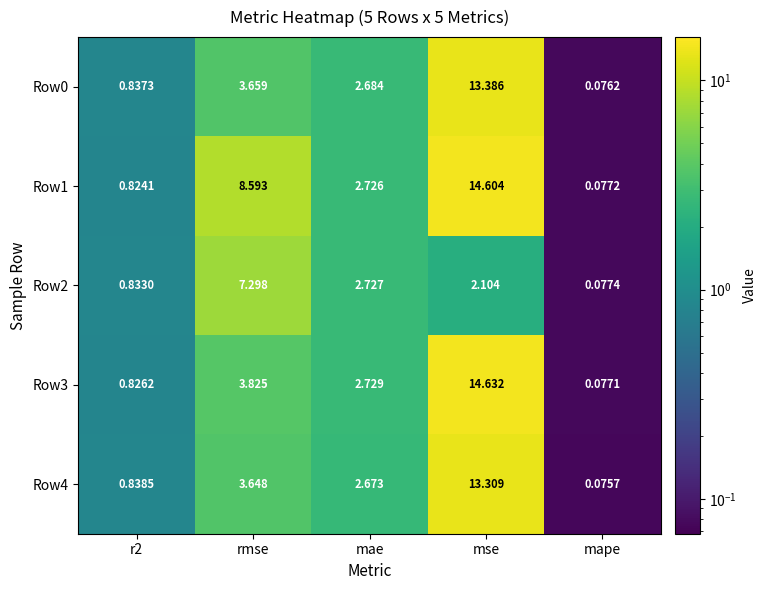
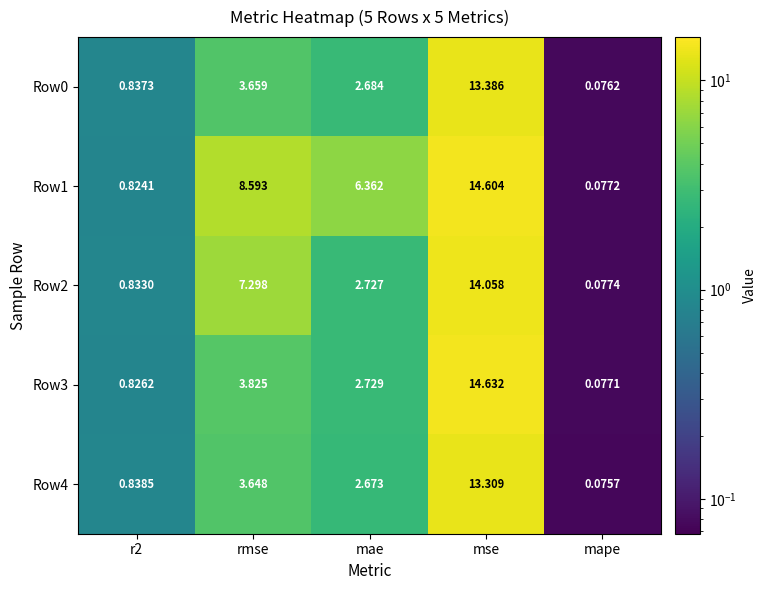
Row1, mae: 2.726 -> 6.362
Row2, mse: 2.104 -> 14.058
